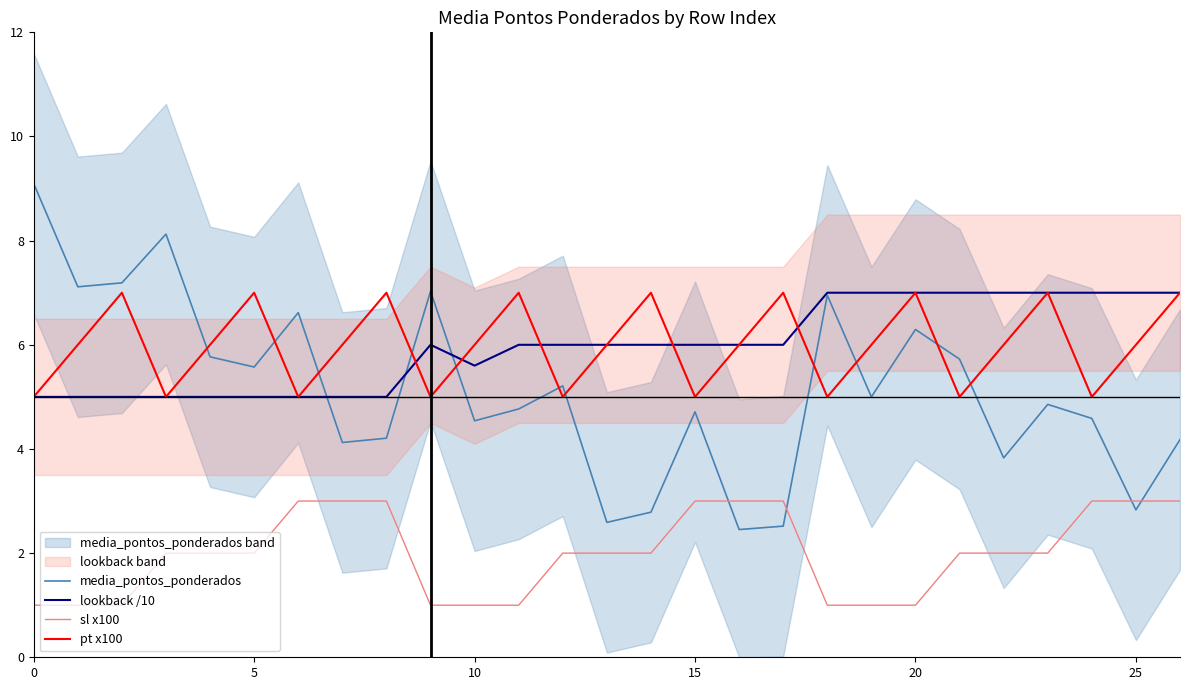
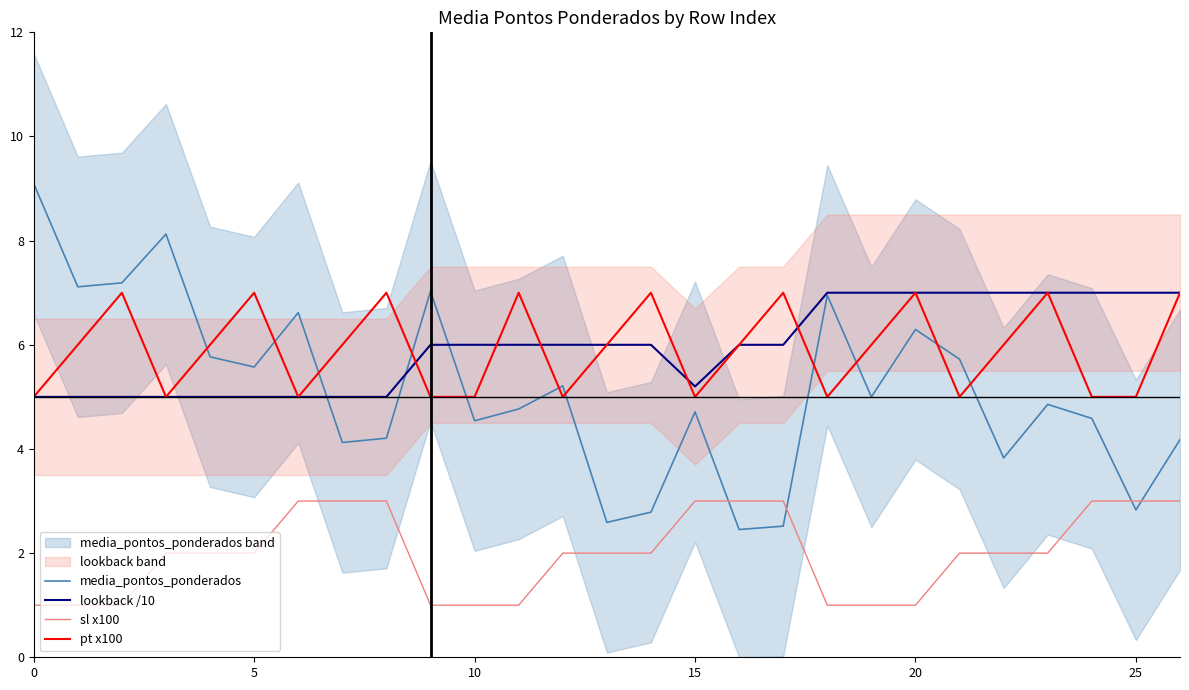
lookback /10, 10: 5.6 -> 6.0
pt x100, 10: 6.0 -> 5.0
lookback /10, 15: 6.0 -> 5.2
pt x100, 25: 6.0 -> 5.0
